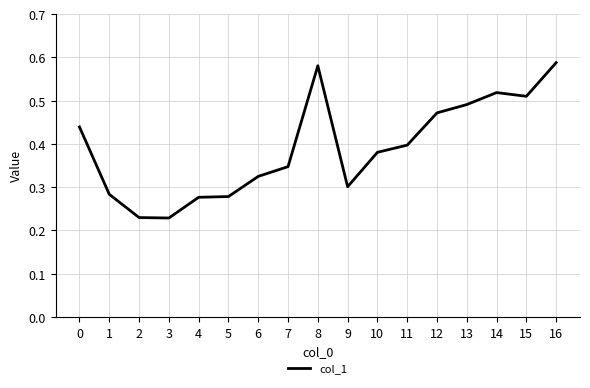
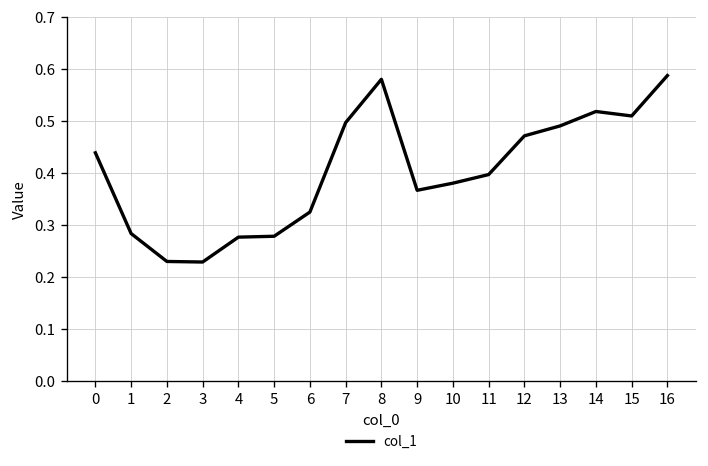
7: 0.35 -> 0.50
9: 0.30 -> 0.37
